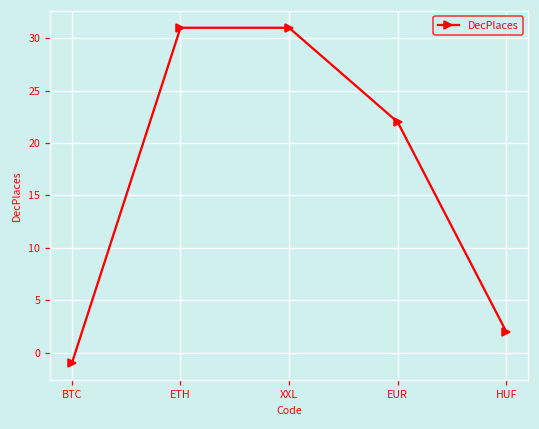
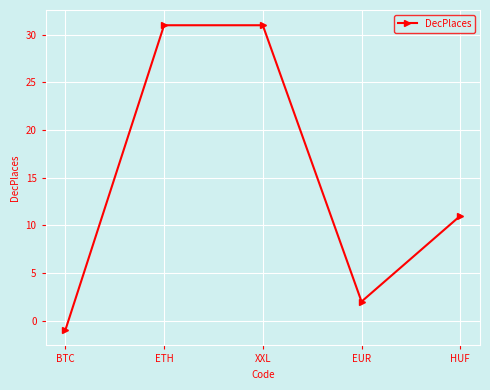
EUR: 22 -> 2
HUF: 2 -> 11
